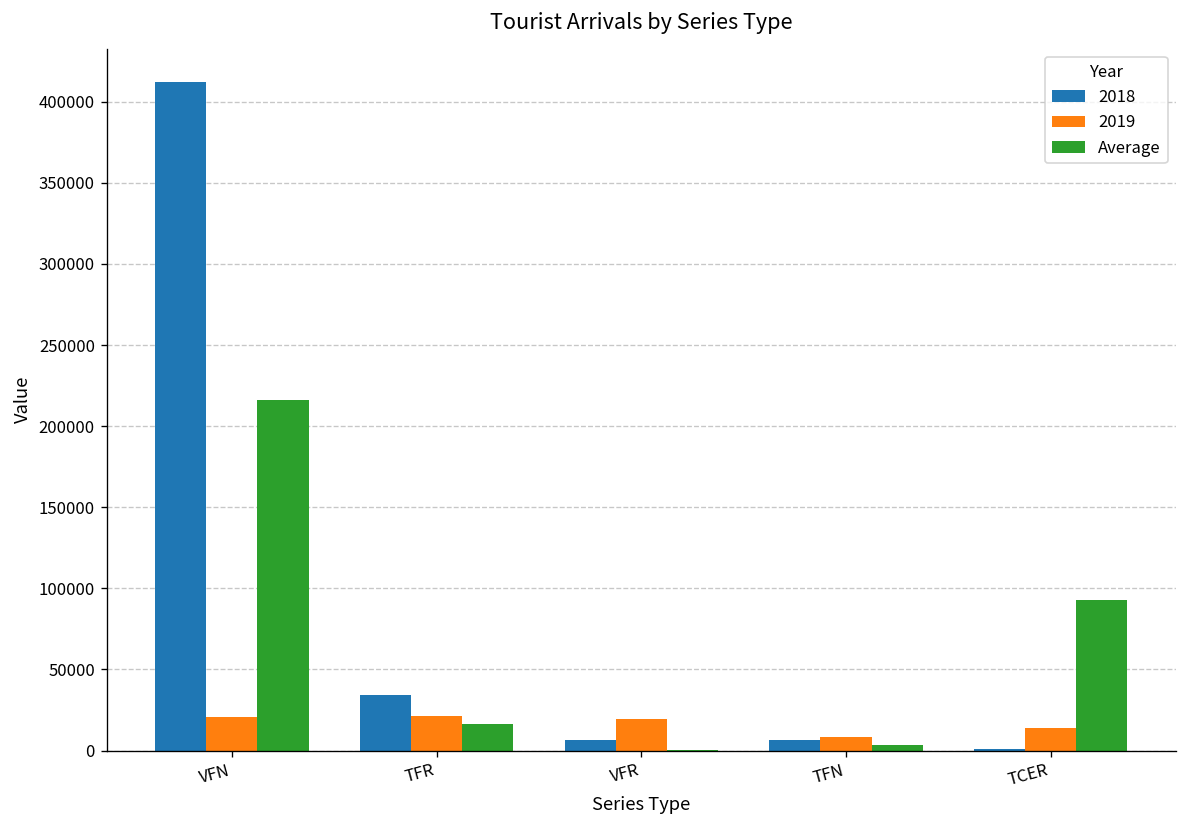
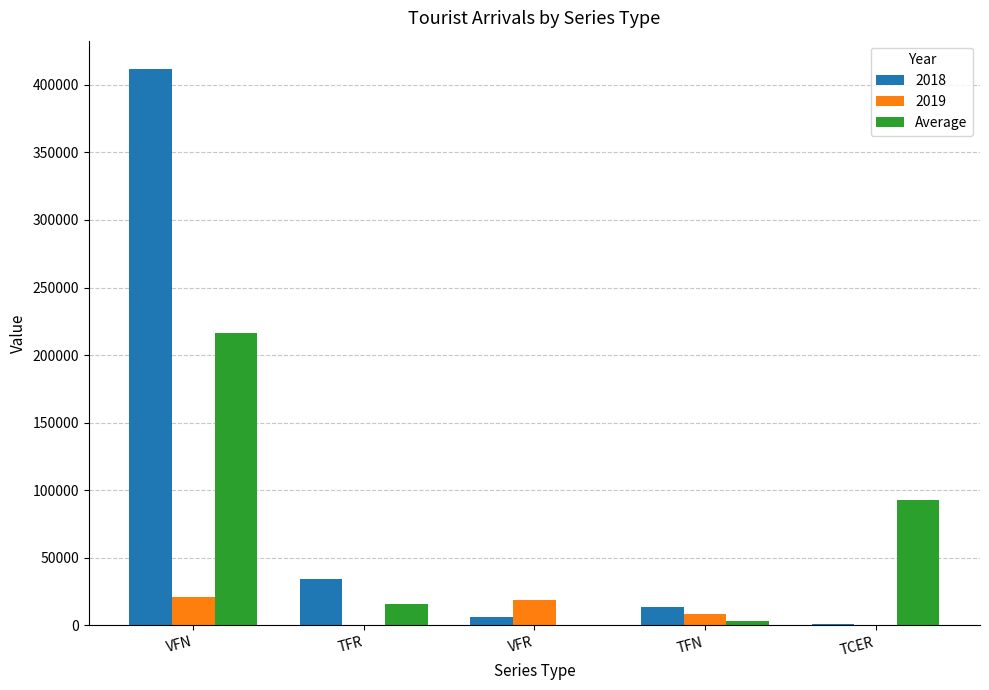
2019, TFR: 21000 -> 0
2018, TFN: 7000 -> 13000
2019, TCER: 14000 -> 1000
